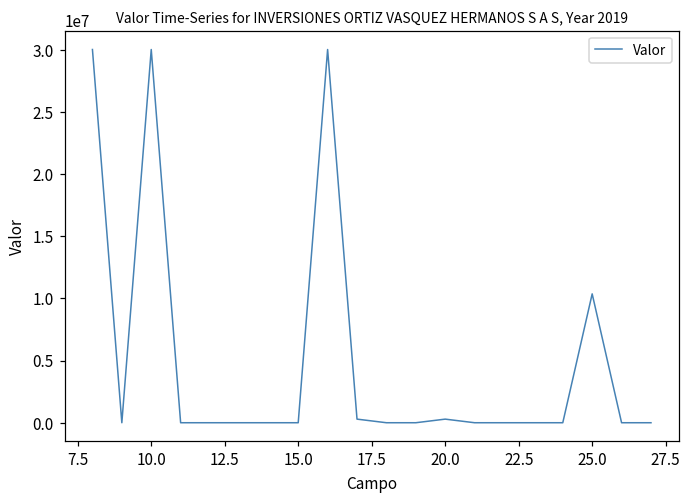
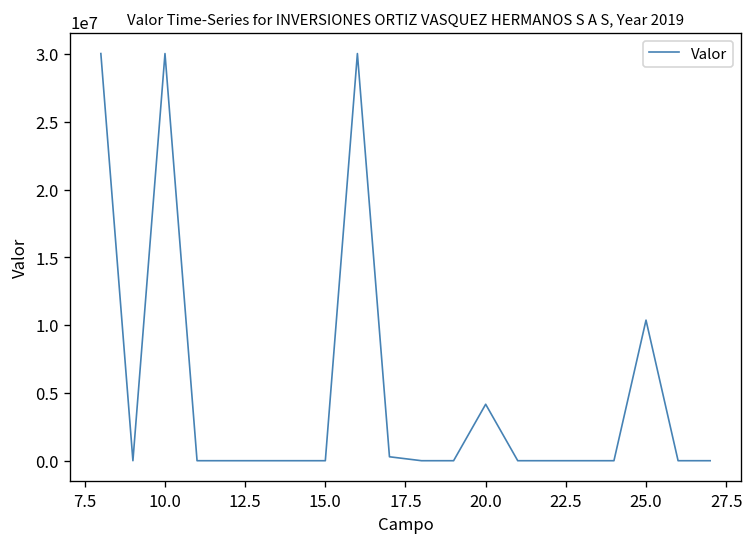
20.0: 300000 -> 4200000
